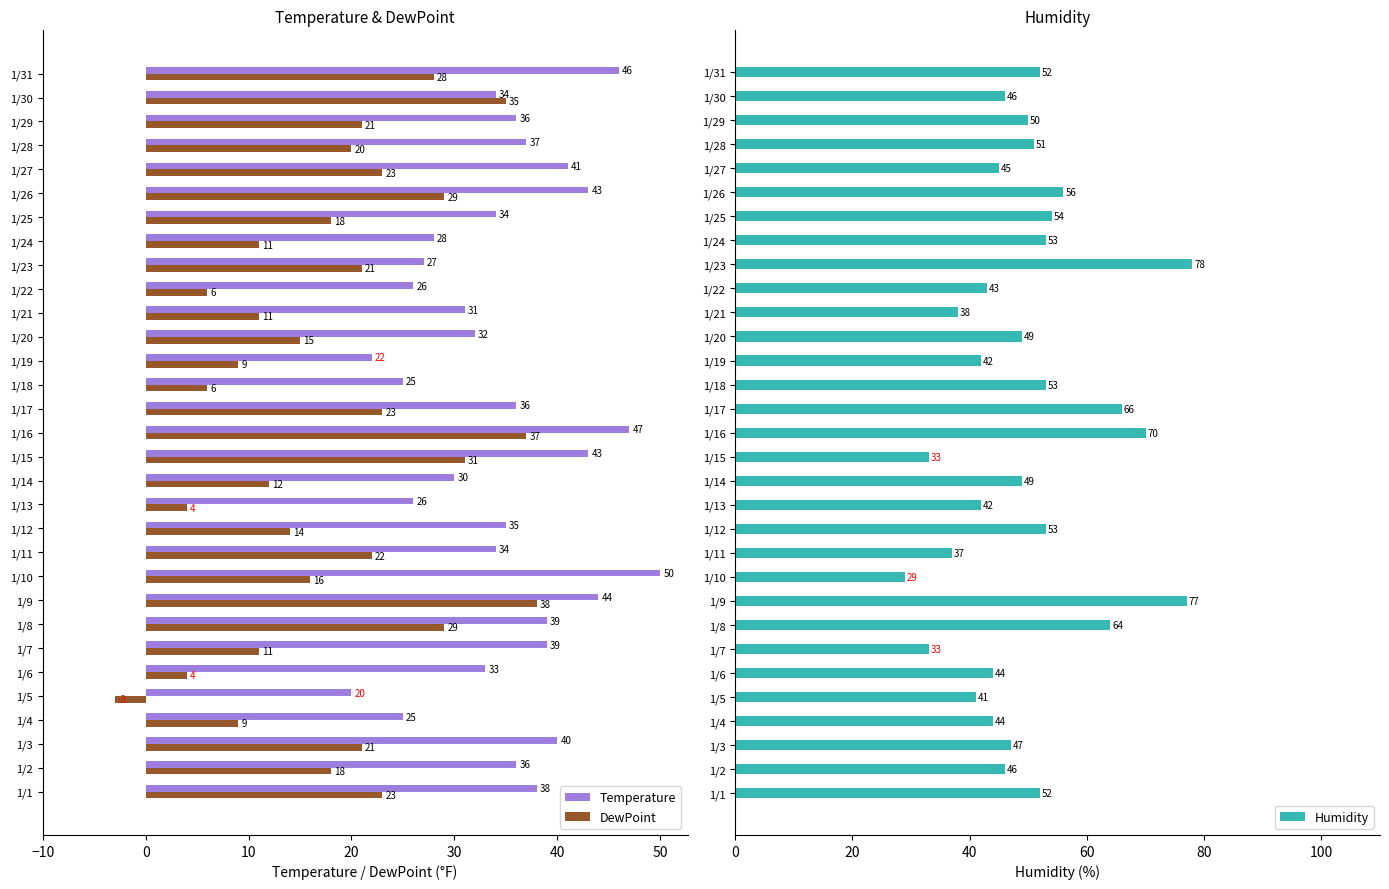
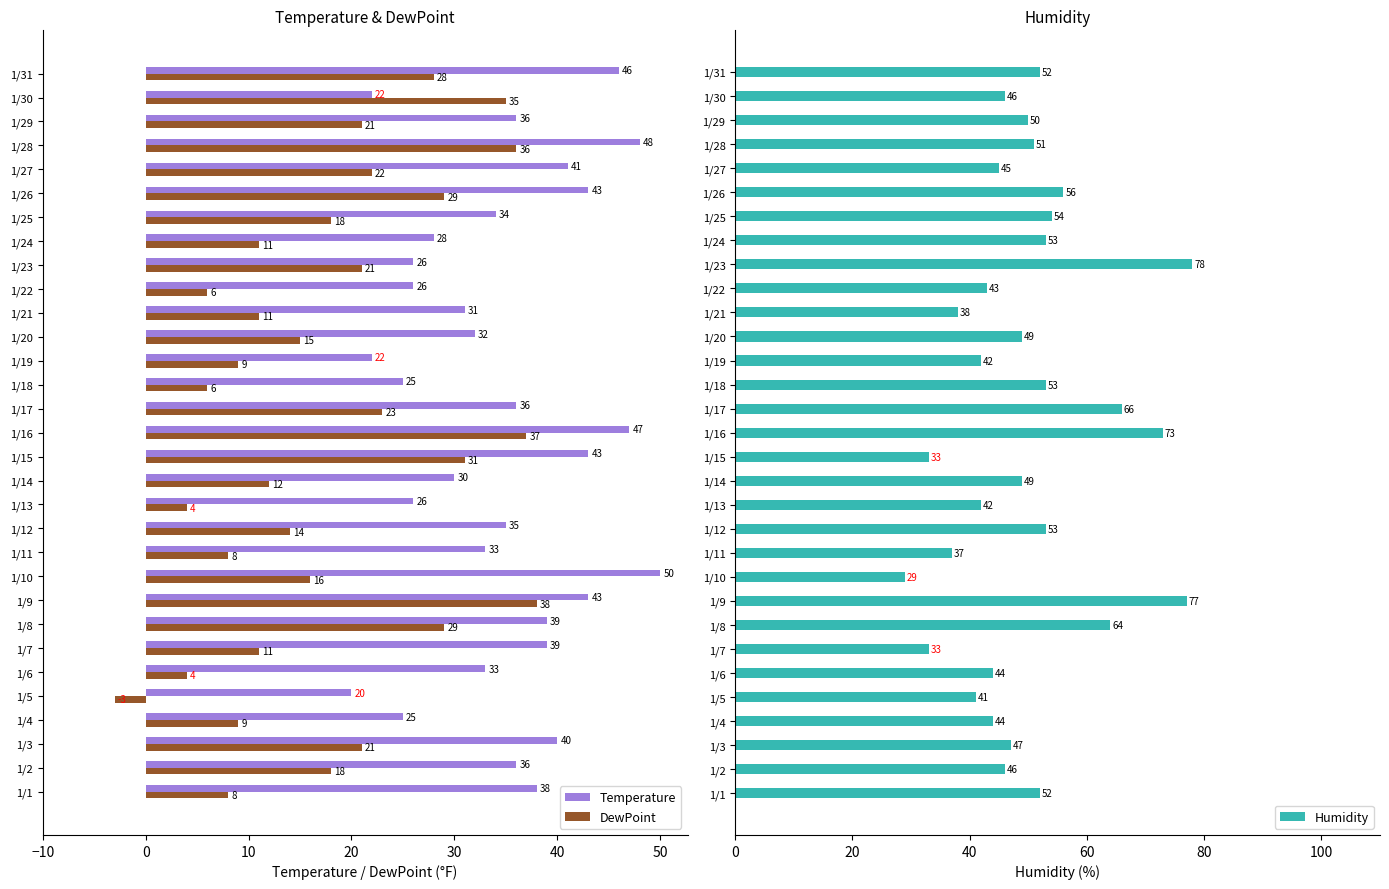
Temperature & DewPoint, Temperature, 1/30: 34 -> 22
Temperature & DewPoint, Temperature, 1/28: 37 -> 48
Temperature & DewPoint, DewPoint, 1/28: 20 -> 36
Temperature & DewPoint, DewPoint, 1/27: 23 -> 22
Temperature & DewPoint, Temperature, 1/23: 27 -> 26
Temperature & DewPoint, Temperature, 1/11: 34 -> 33
Temperature & DewPoint, DewPoint, 1/11: 22 -> 8
Temperature & DewPoint, Temperature, 1/9: 44 -> 43
Temperature & DewPoint, DewPoint, 1/1: 23 -> 8
Humidity, 1/16: 70 -> 73
